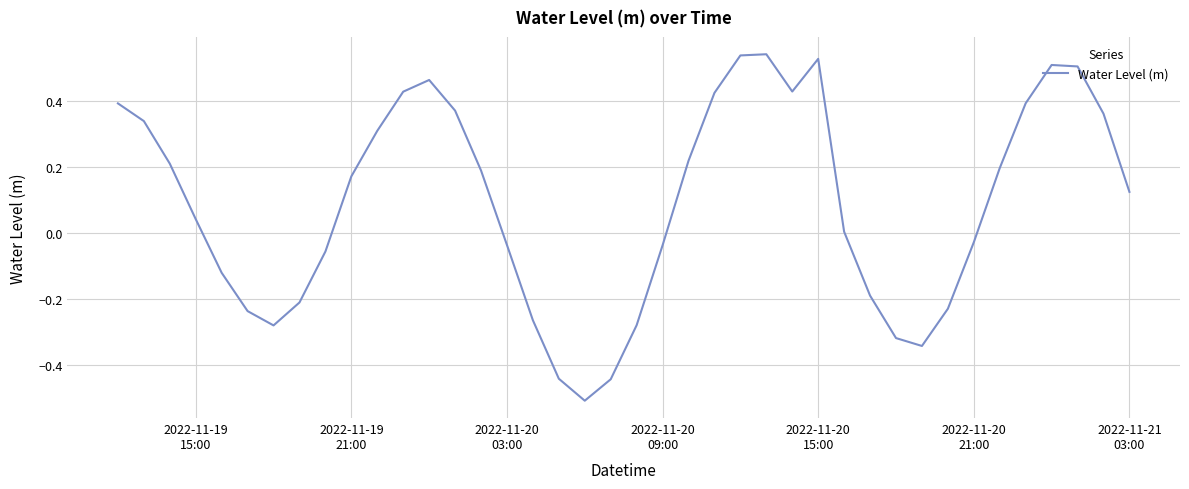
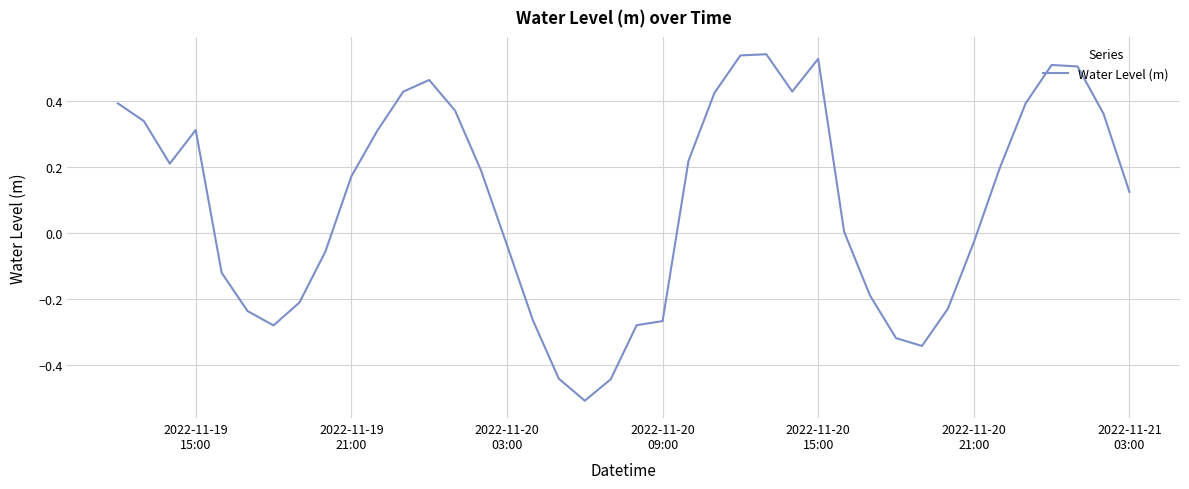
2022-11-19 15:00: 0.04 -> 0.31
2022-11-20 09:00: -0.04 -> -0.27
